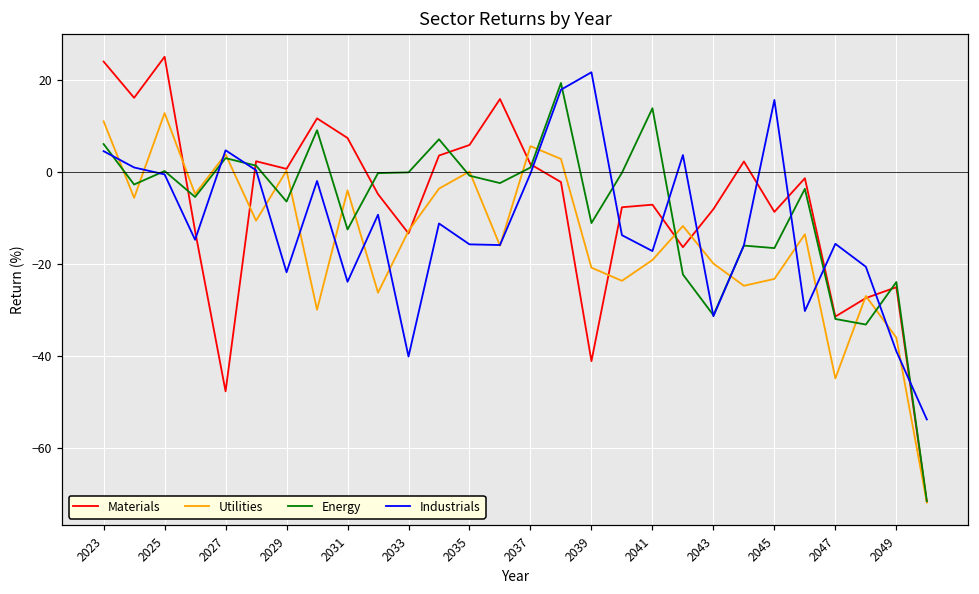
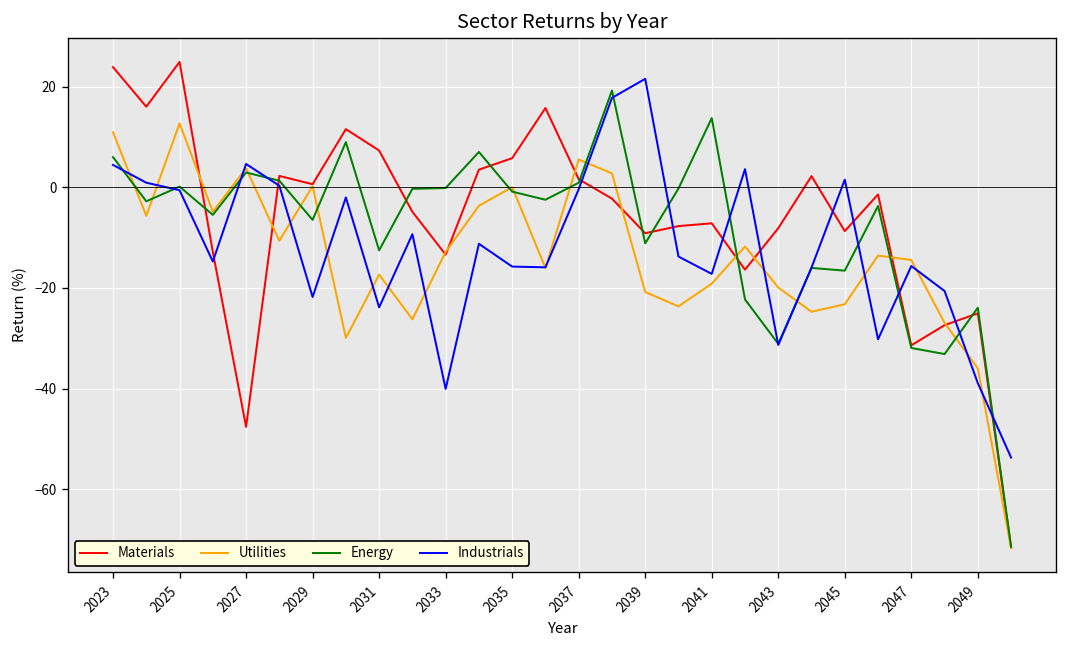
Utilities, 2031: -4 -> -17
Materials, 2039: -41 -> -9
Industrials, 2045: 16 -> 2
Utilities, 2047: -45 -> -14
